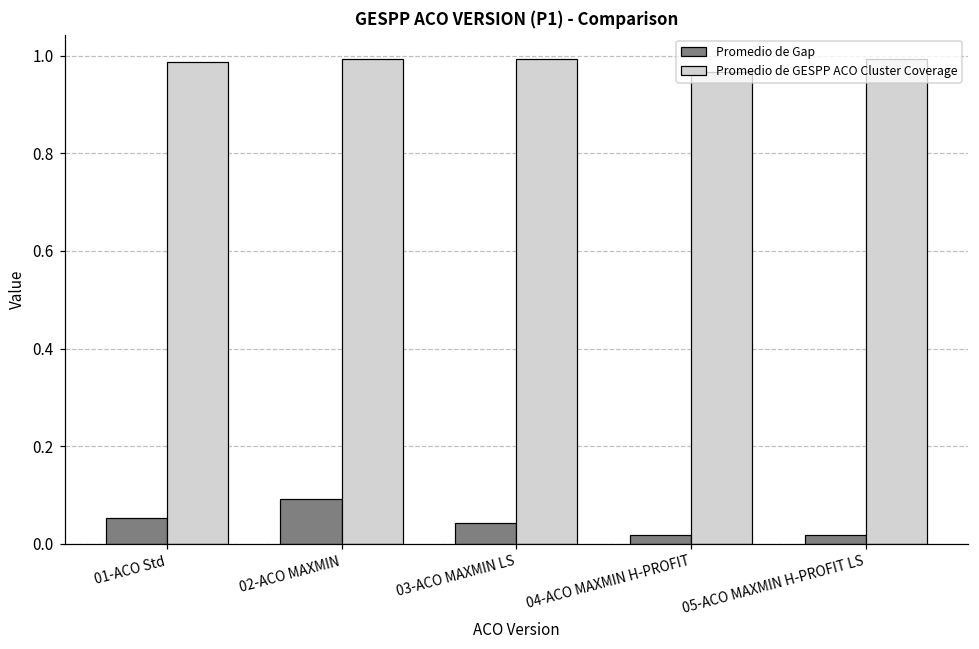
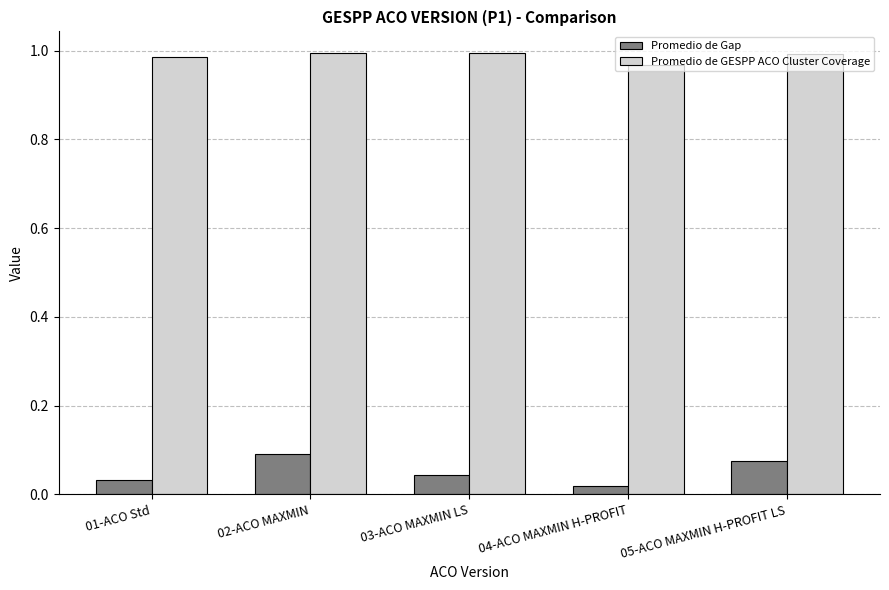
Promedio de Gap, 01-ACO Std: 0.05 -> 0.03
Promedio de Gap, 05-ACO MAXMIN H-PROFIT LS: 0.02 -> 0.08
